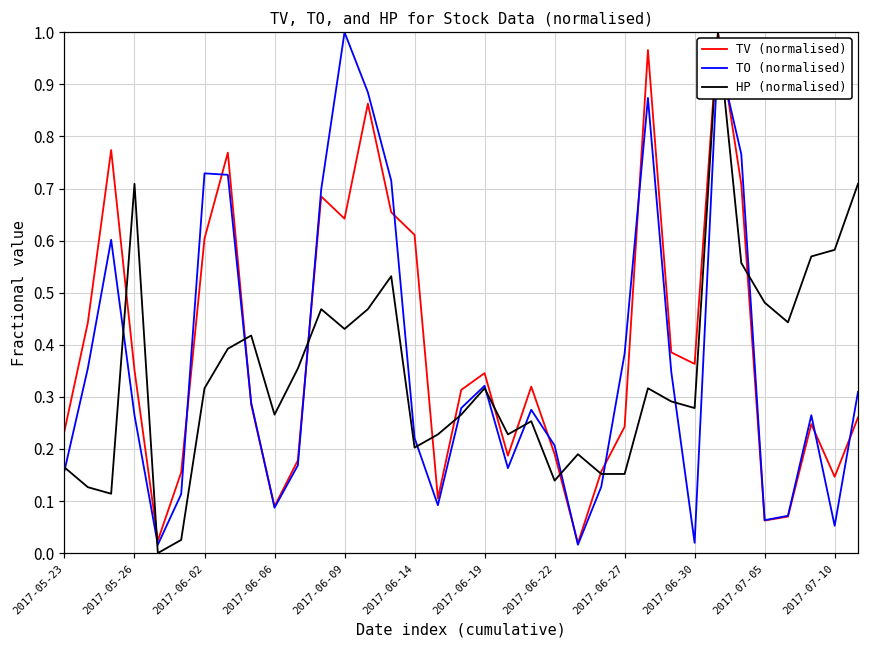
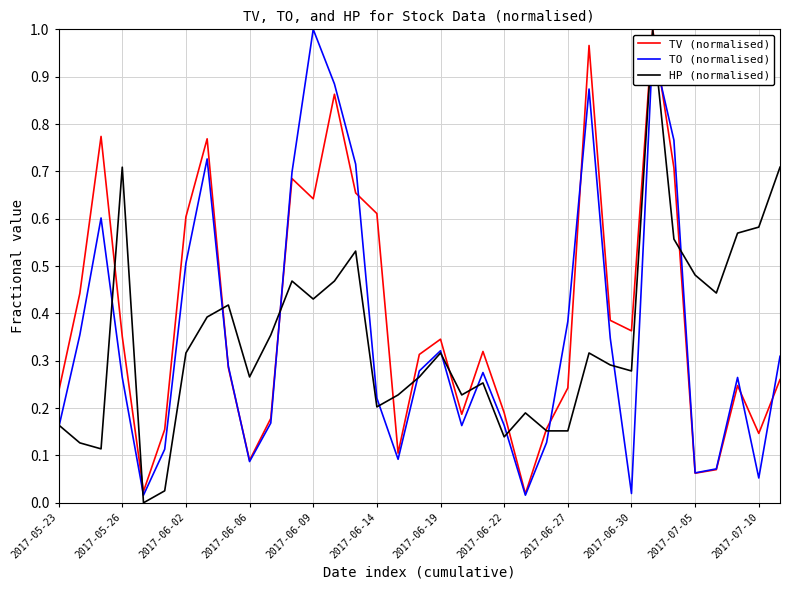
TO (normalised), 2017-06-02: 0.73 -> 0.51
TO (normalised), 2017-06-22: 0.21 -> 0.16
